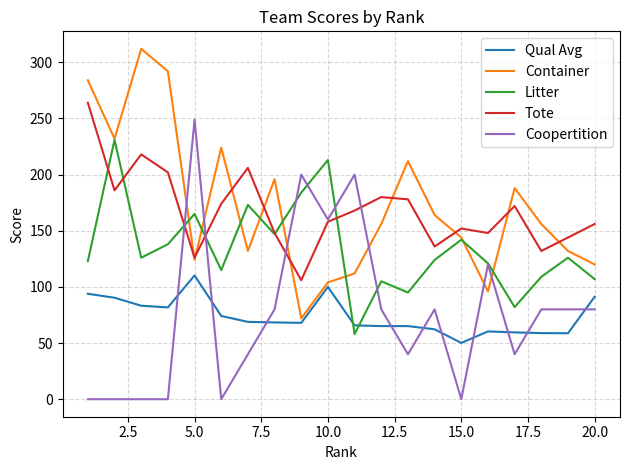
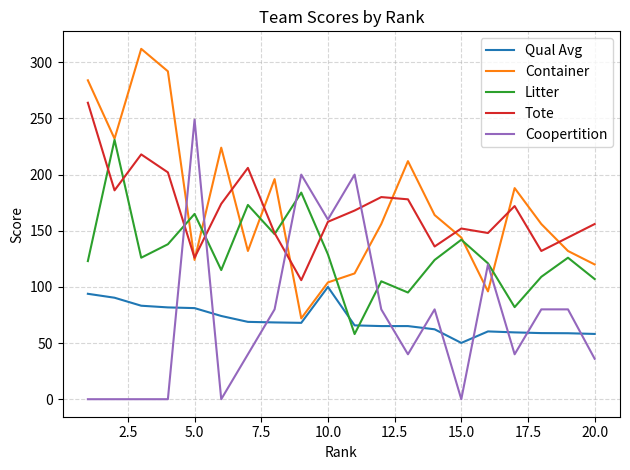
Qual Avg, 5.0: 110 -> 81
Litter, 10.0: 213 -> 129
Qual Avg, 20.0: 91 -> 58
Coopertition, 20.0: 80 -> 36
